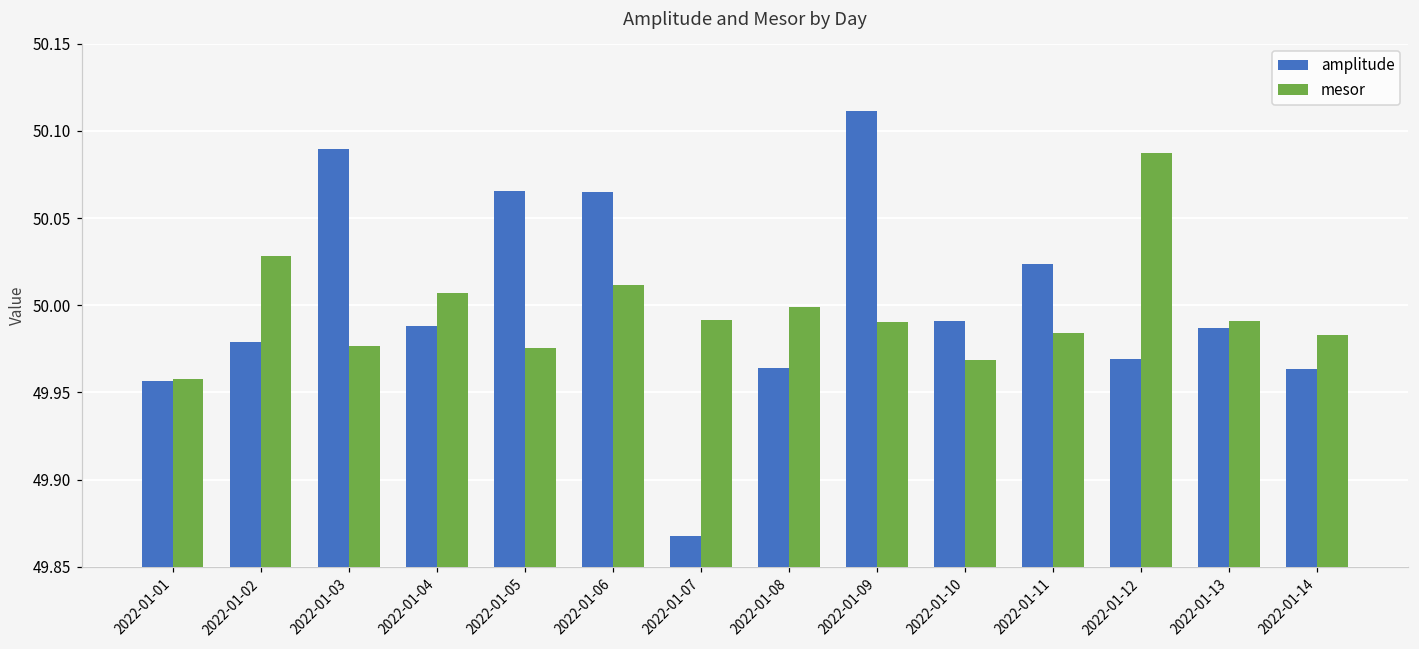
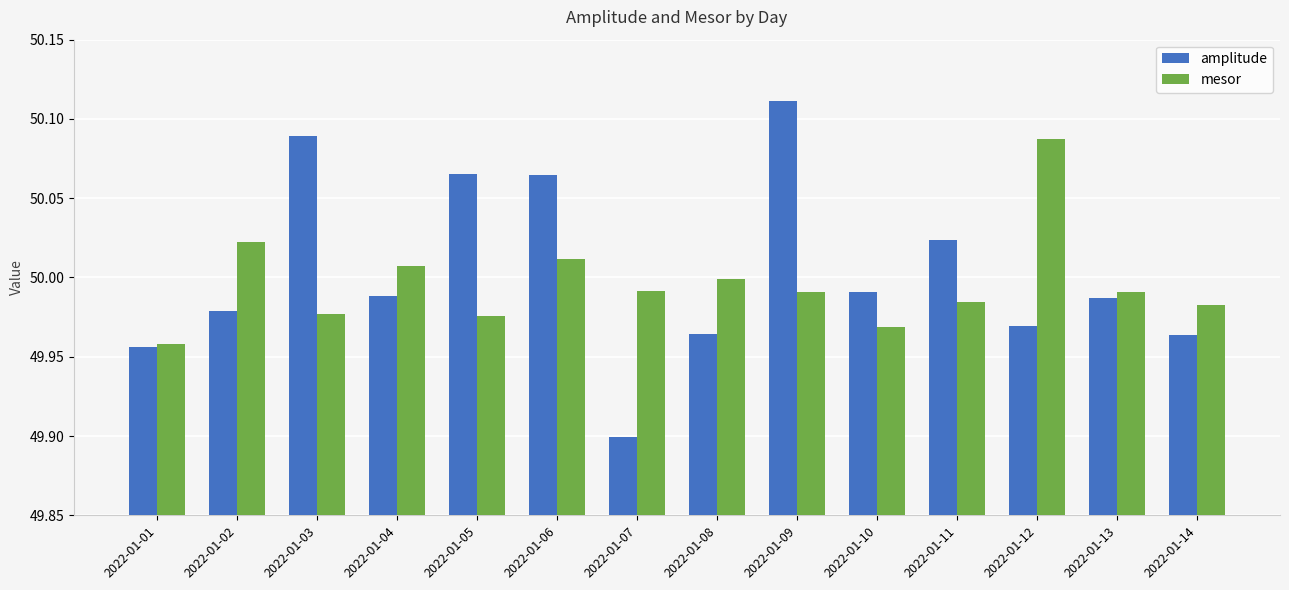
mesor, 2022-01-02: 50.028 -> 50.022
amplitude, 2022-01-07: 49.868 -> 49.899
